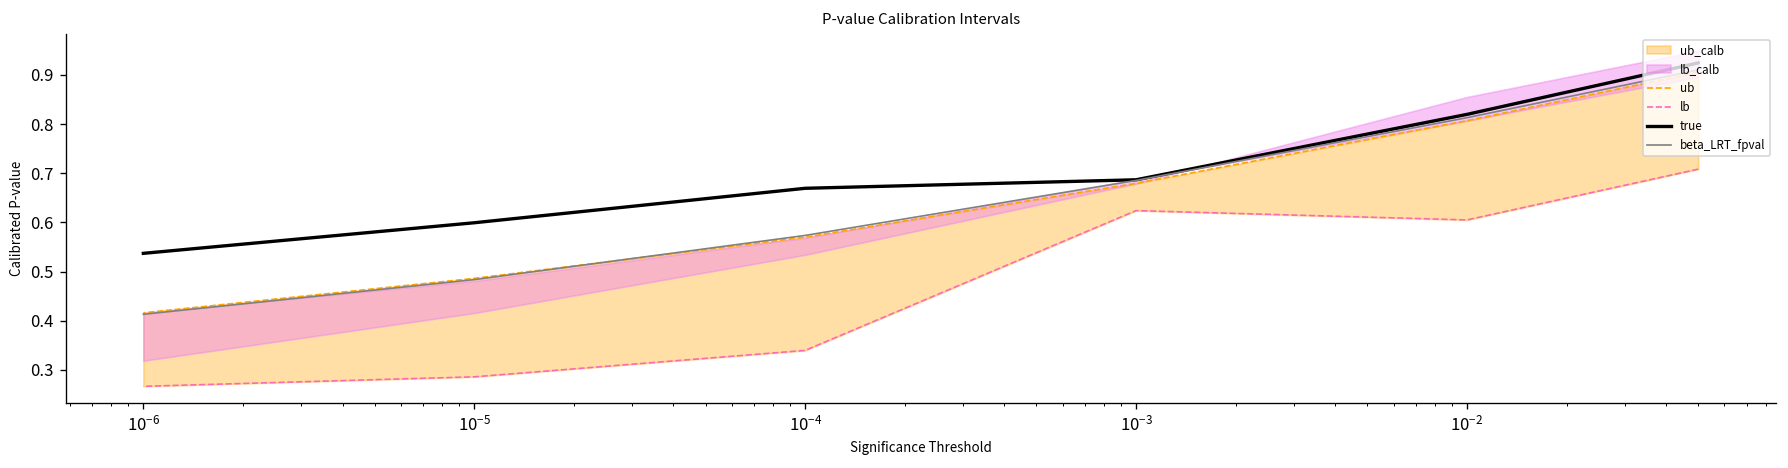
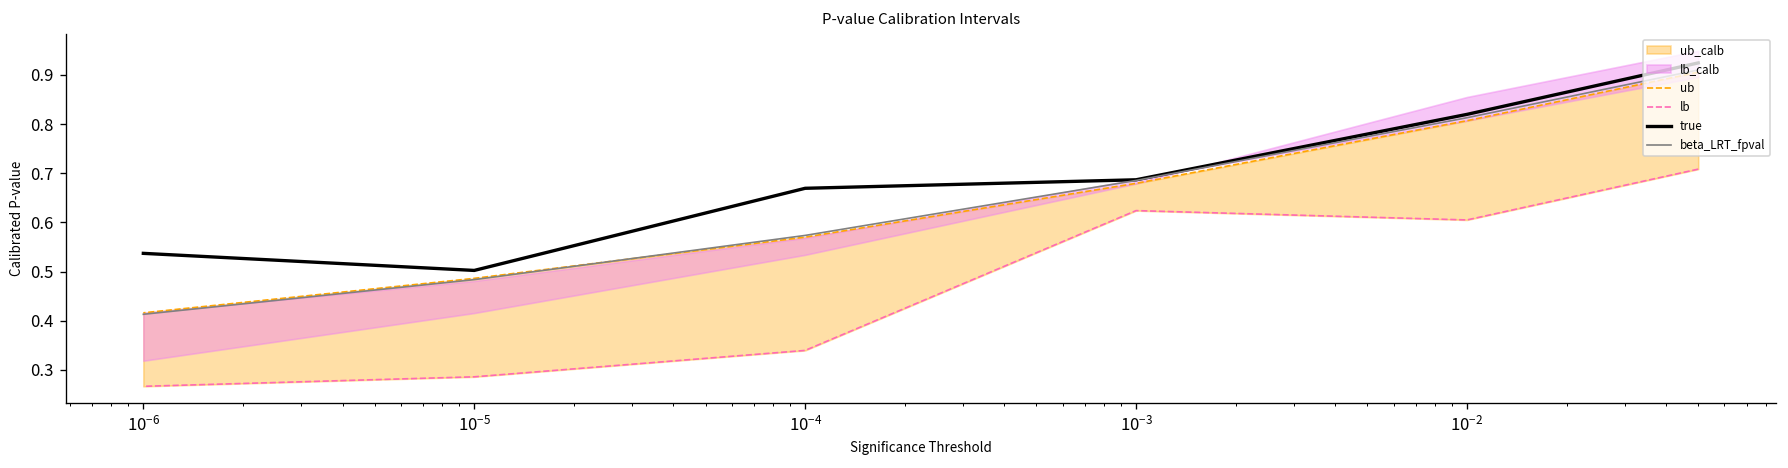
true, 10^-5: 0.60 -> 0.50
